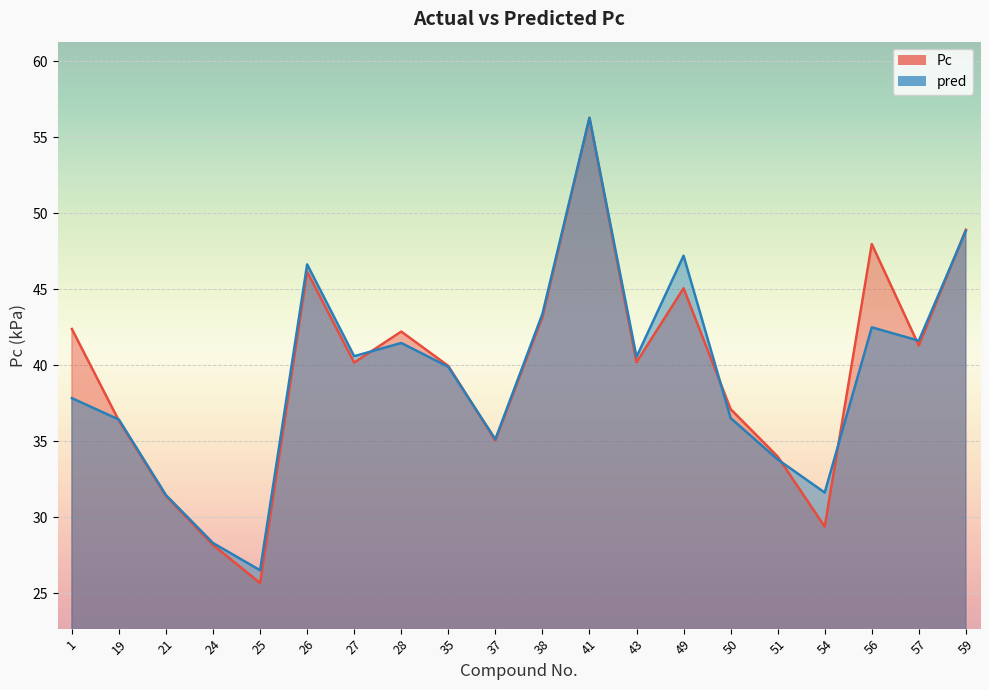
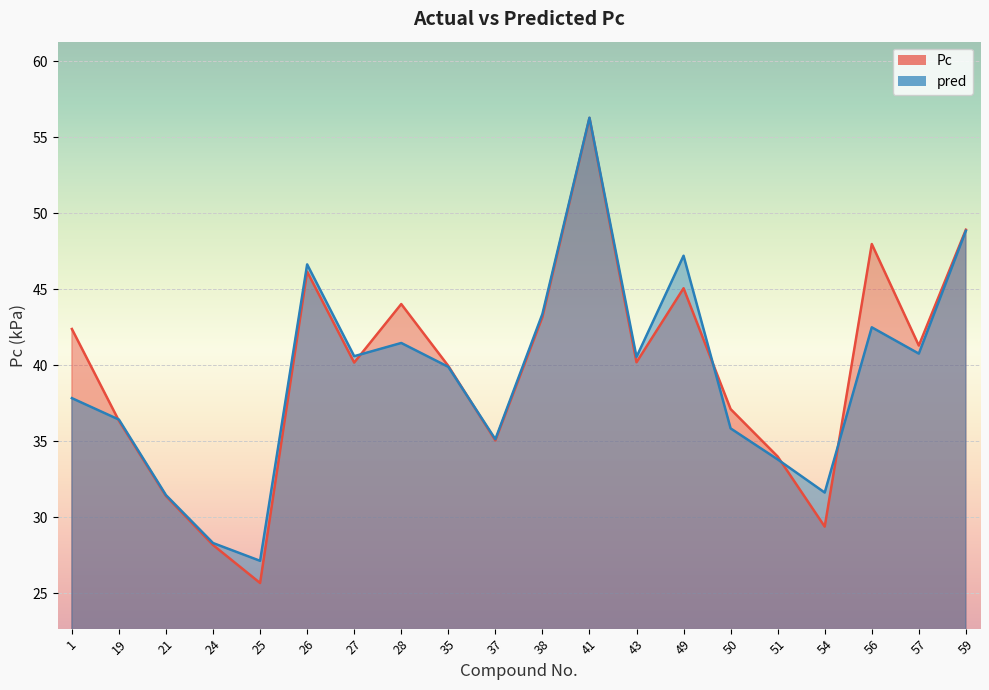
pred, 25: 26.5 -> 27.1
Pc, 28: 42.2 -> 44.0
pred, 50: 36.5 -> 35.9
pred, 57: 41.6 -> 40.8
